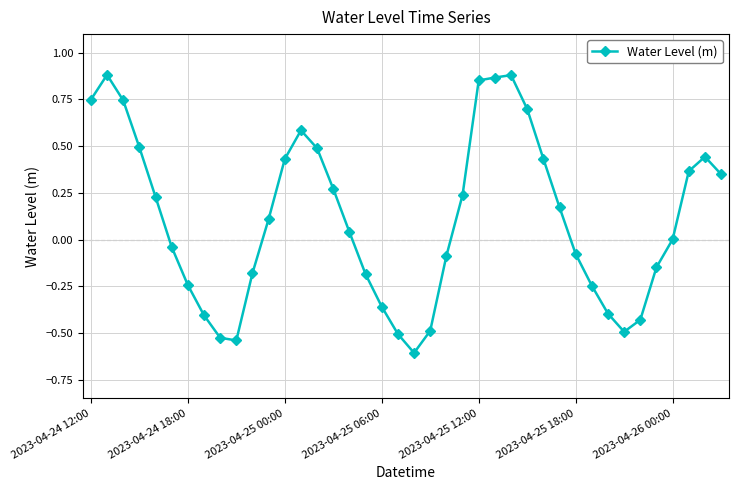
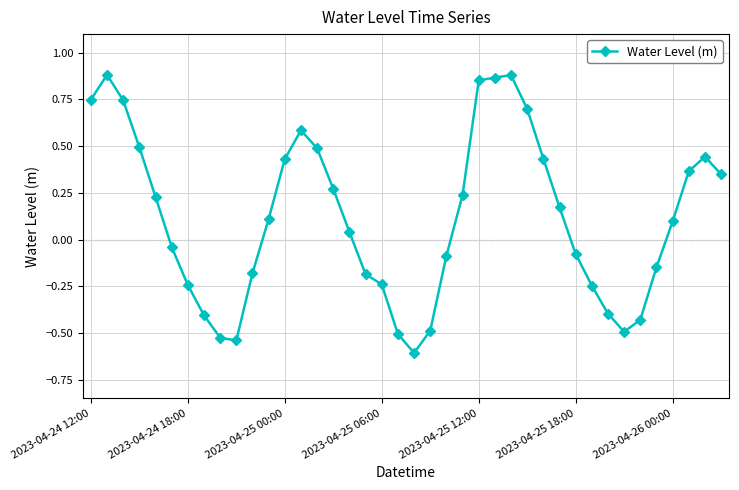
2023-04-25 06:00: -0.36 -> -0.24
2023-04-26 00:00: 0.00 -> 0.10
